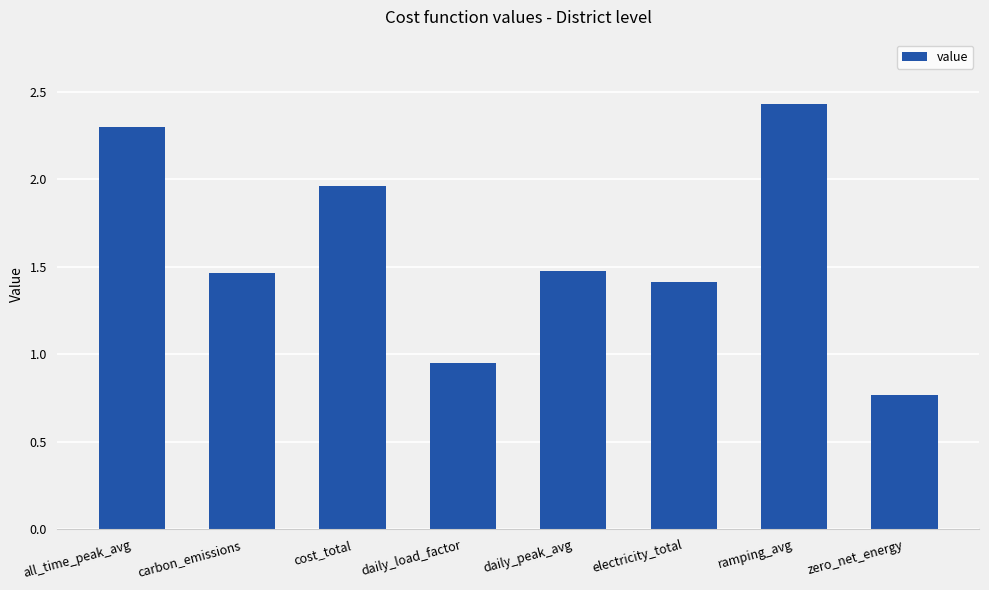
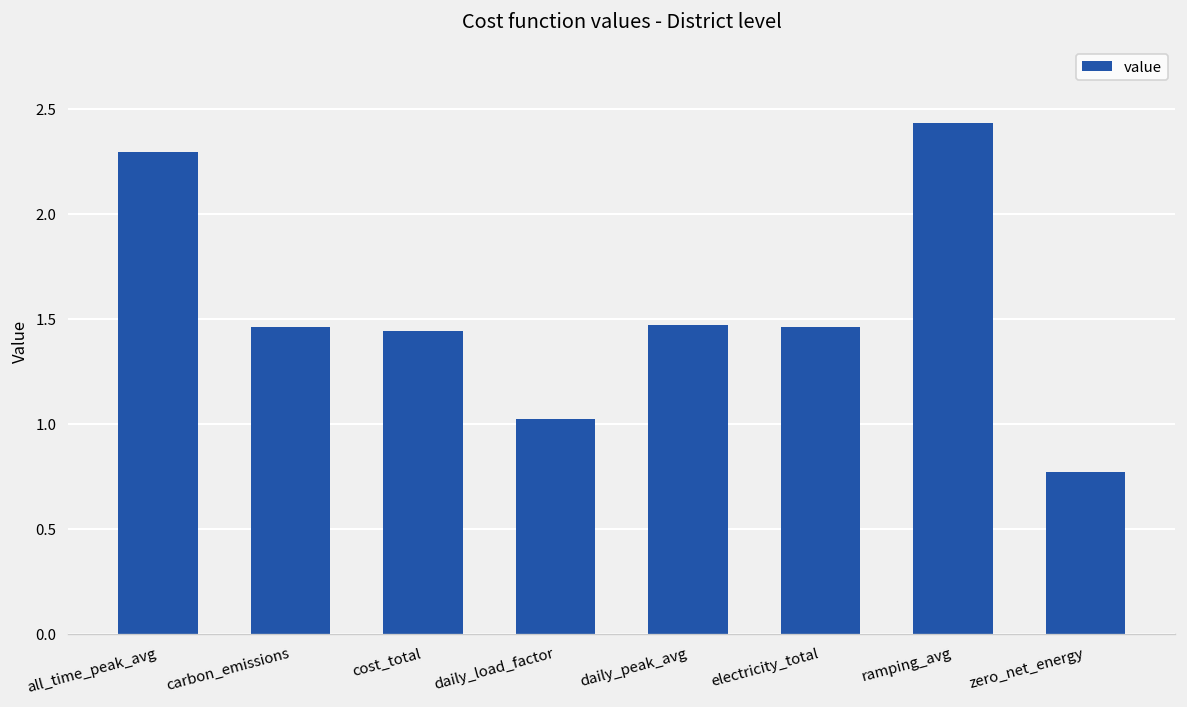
cost_total: 1.96 -> 1.44
daily_load_factor: 0.95 -> 1.02
electricity_total: 1.41 -> 1.46
